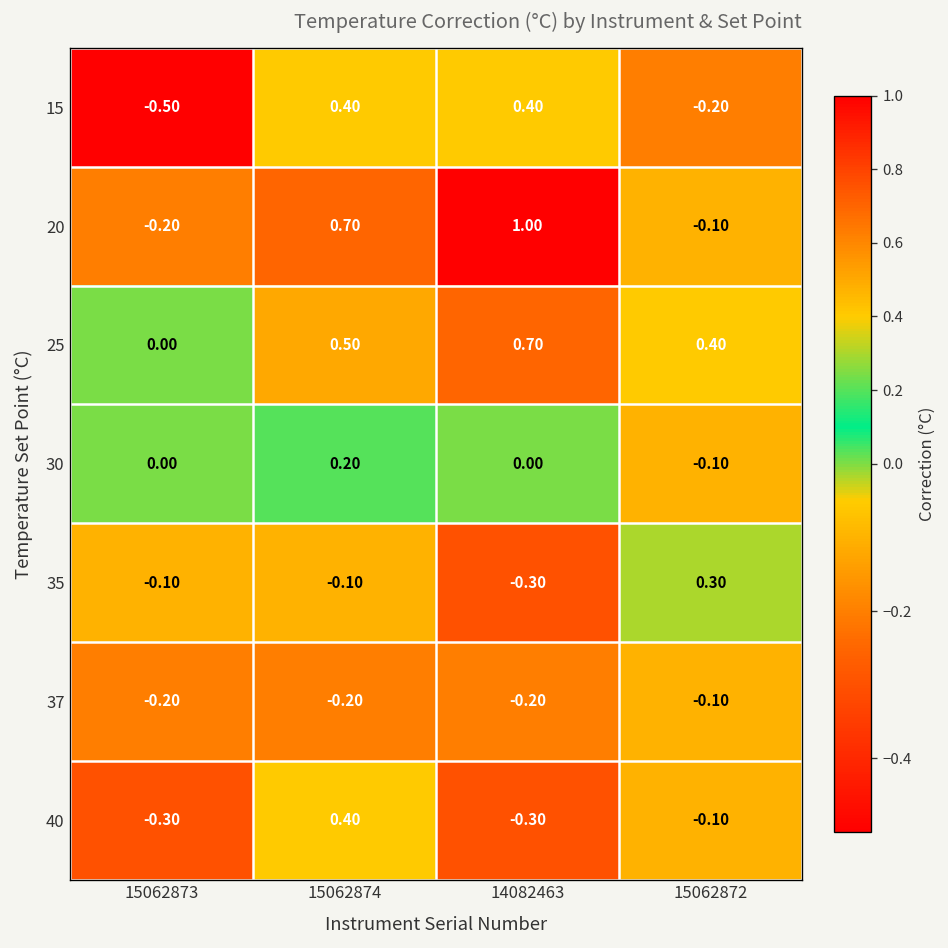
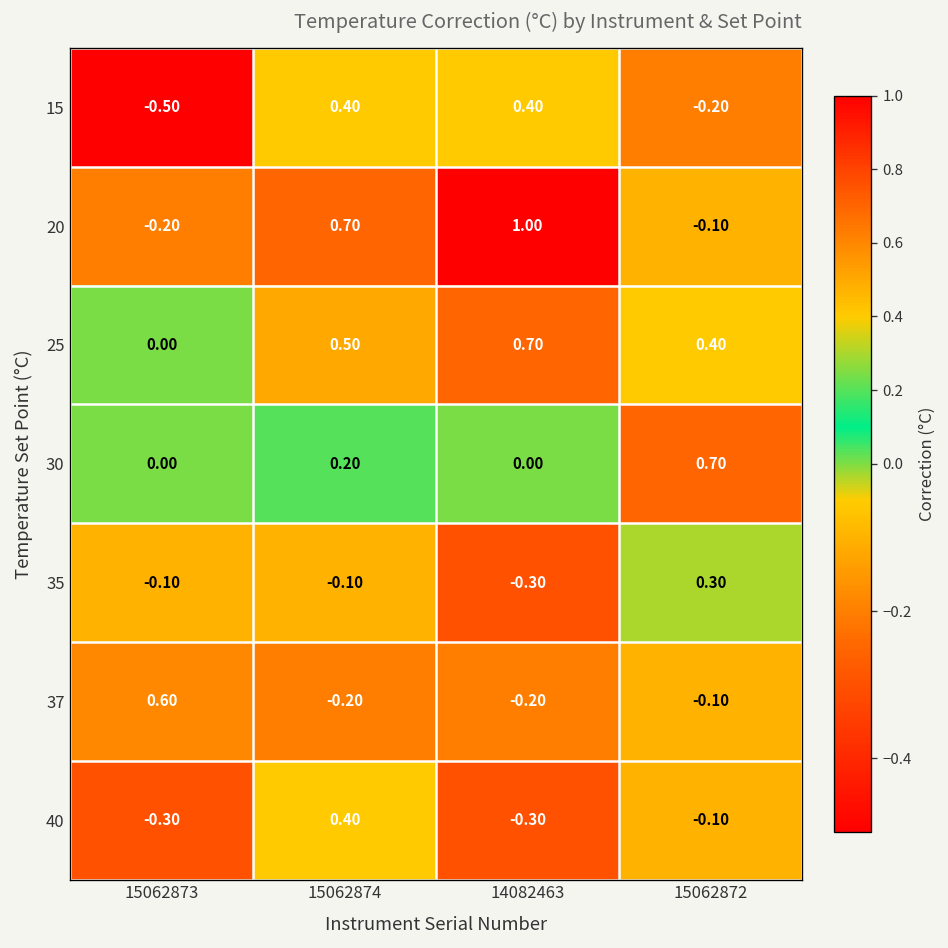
30, 15062872: -0.10 -> 0.70
37, 15062873: -0.20 -> 0.60
